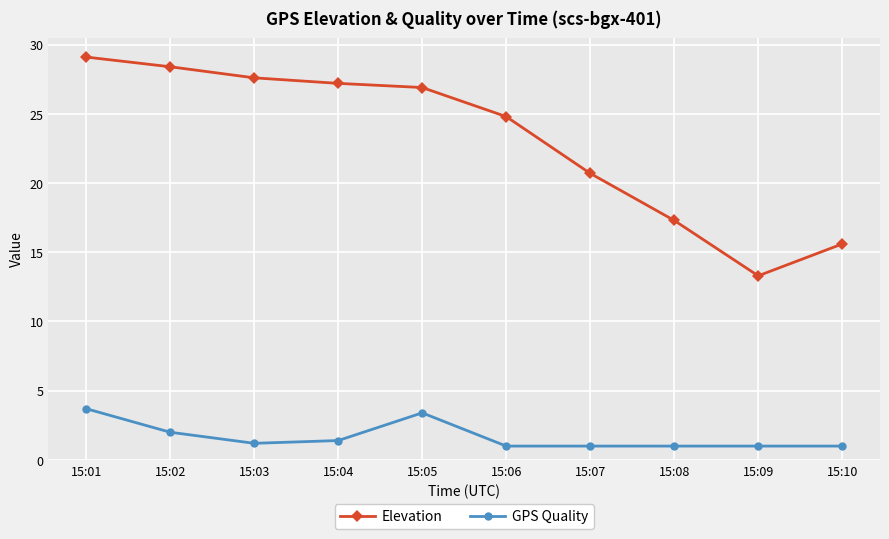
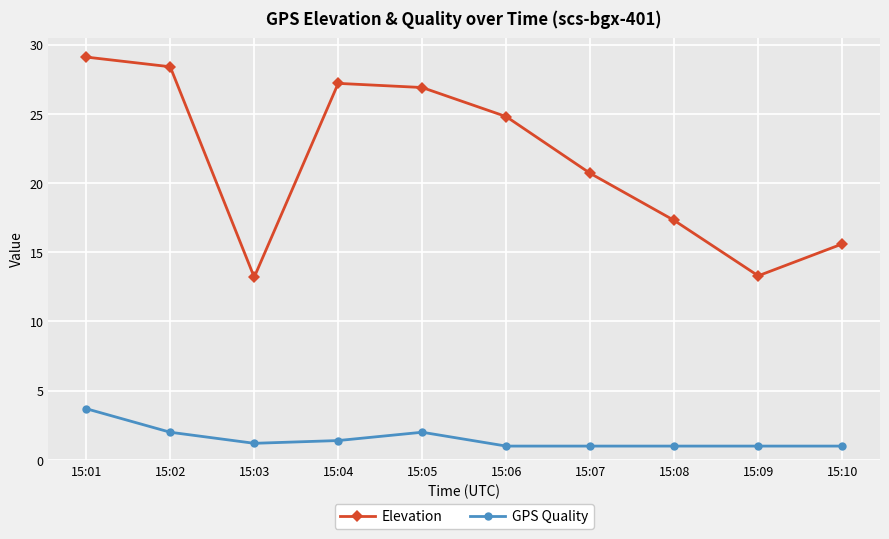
Elevation, 15:03: 27.6 -> 13.2
GPS Quality, 15:05: 3.4 -> 2.0
